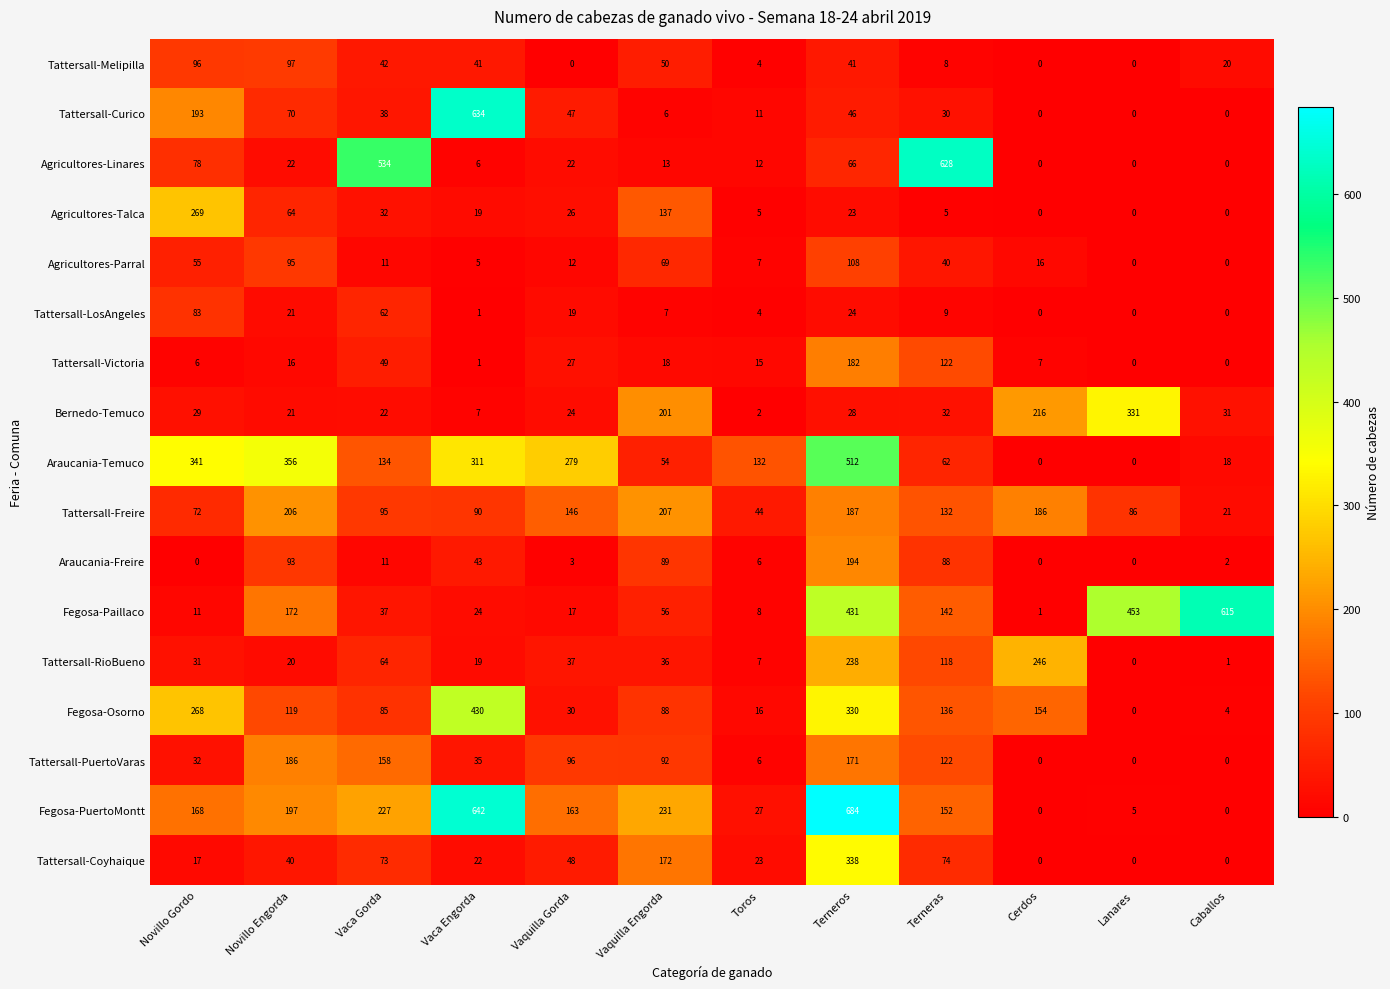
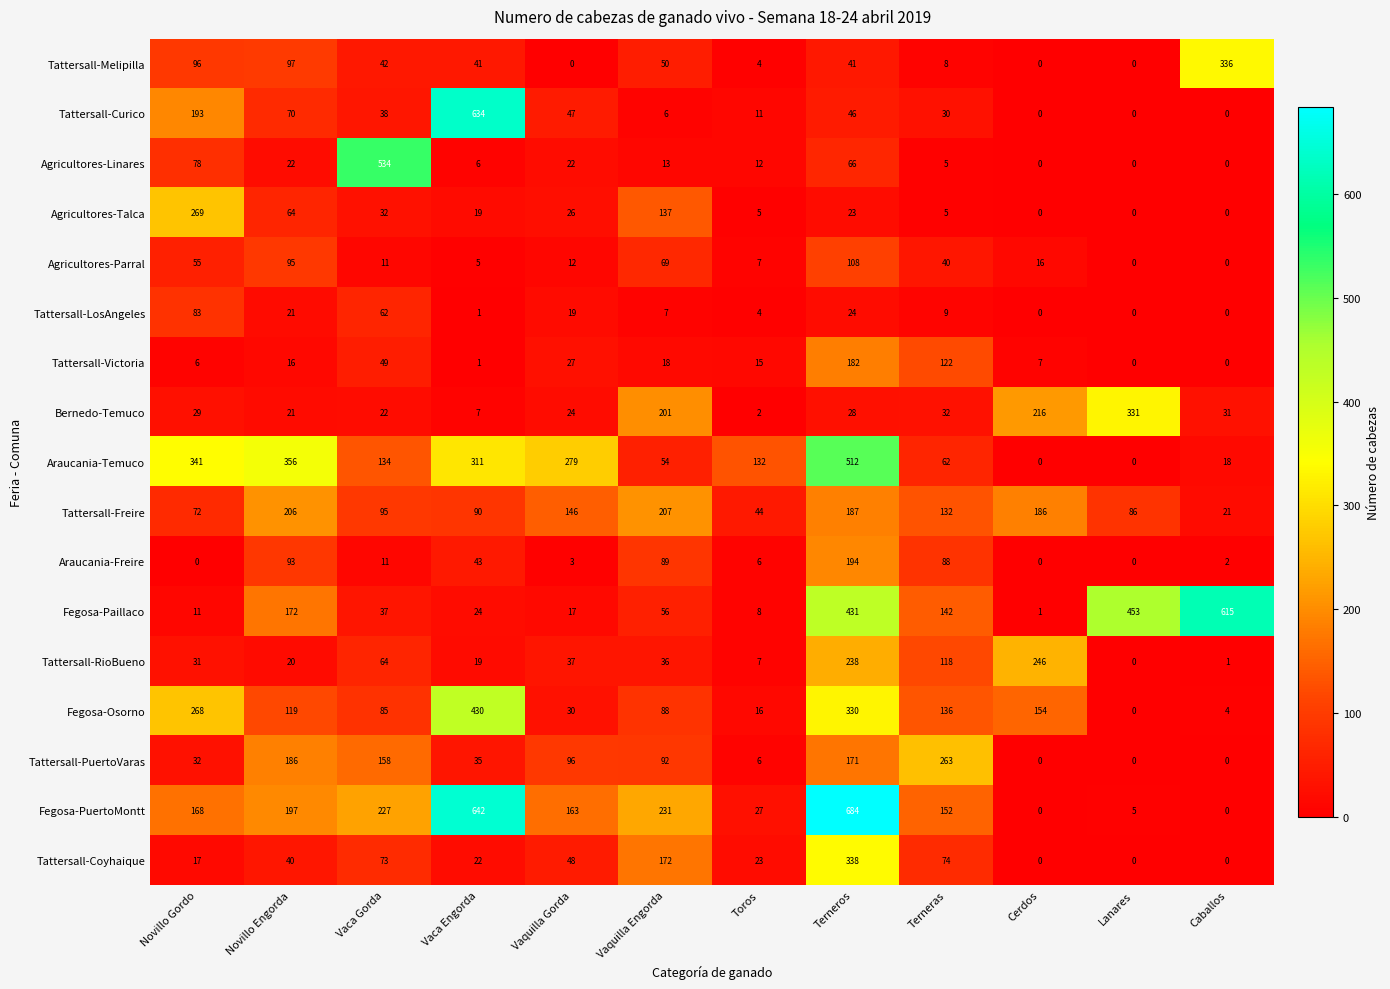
Tattersall-Melipilla, Caballos: 20 -> 336
Agricultores-Linares, Terneras: 628 -> 5
Tattersall-PuertoVaras, Terneras: 122 -> 263
